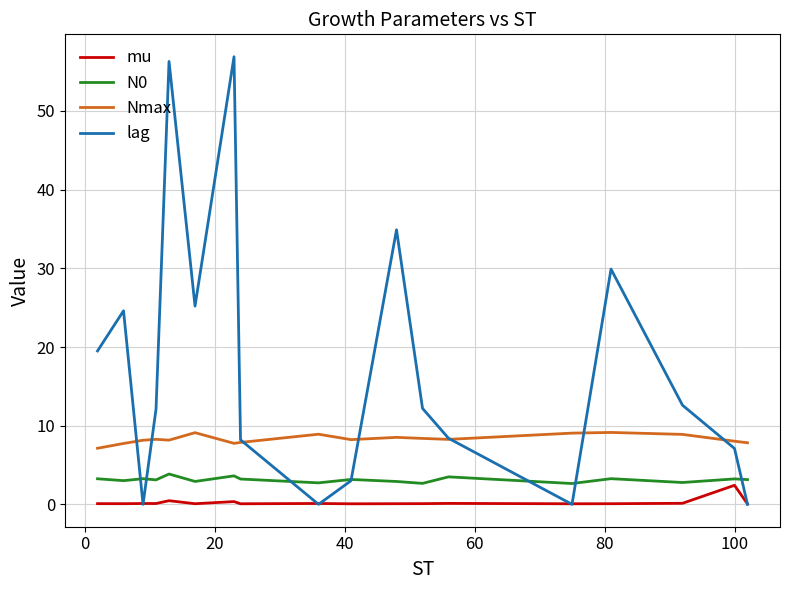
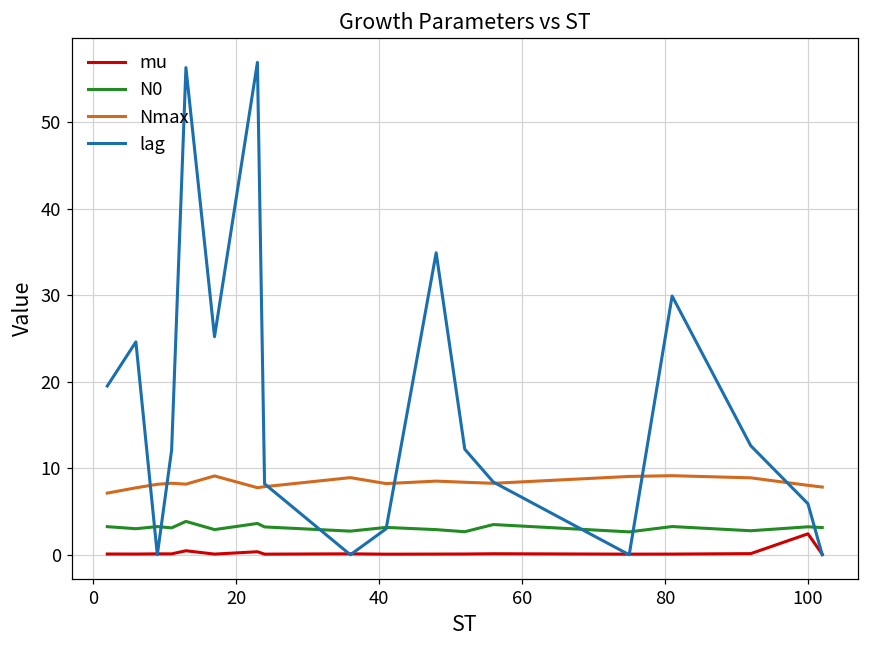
lag, 100: 7 -> 6
